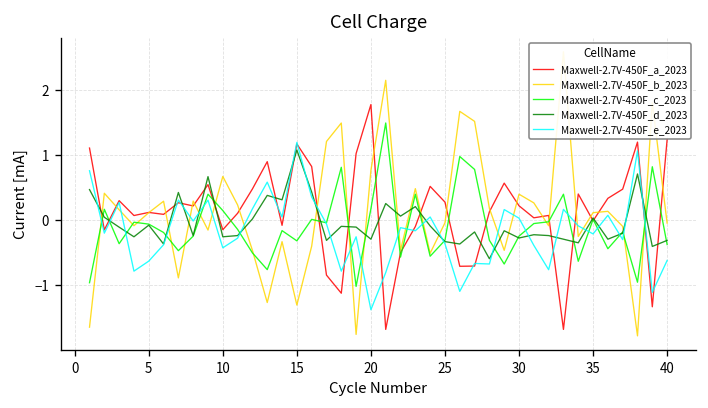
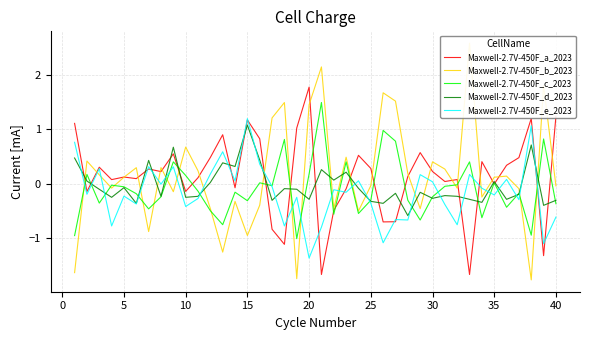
Maxwell-2.7V-450F_e_2023, 5: -0.6 -> -0.2
Maxwell-2.7V-450F_b_2023, 15: -1.3 -> -1.0
Maxwell-2.7V-450F_b_2023, 20: 0.8 -> 1.5
